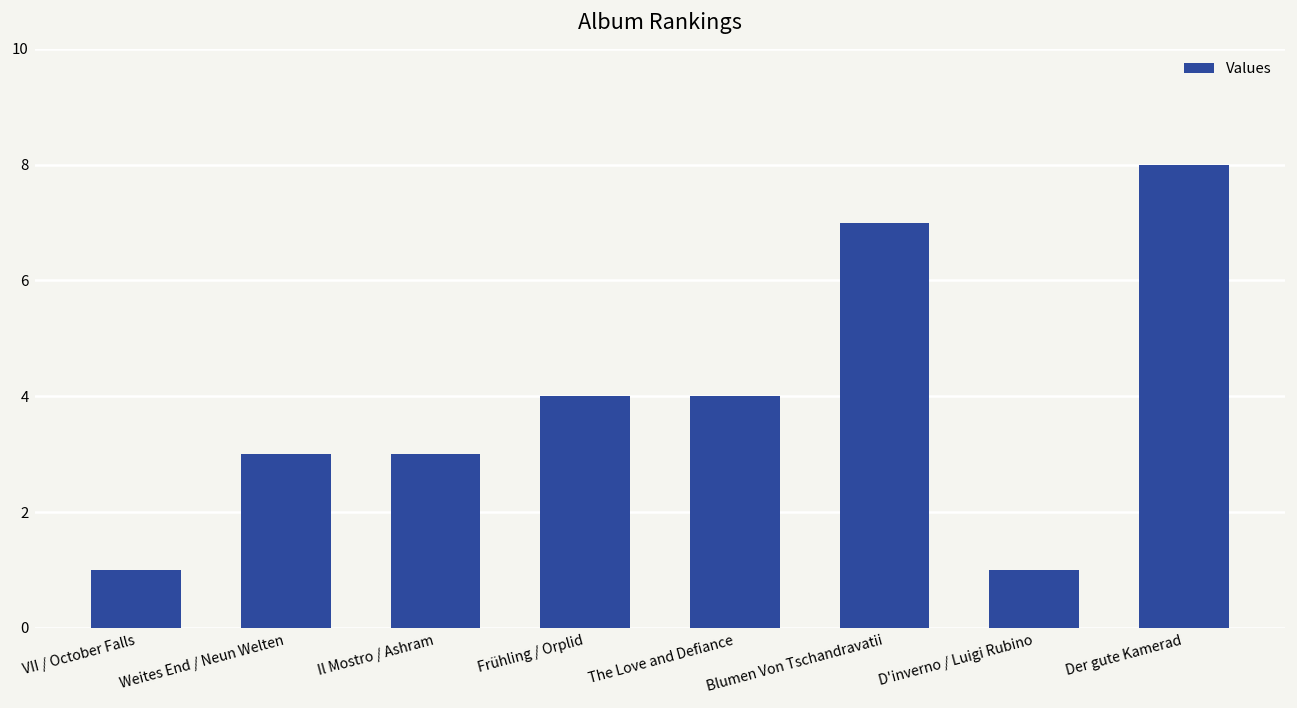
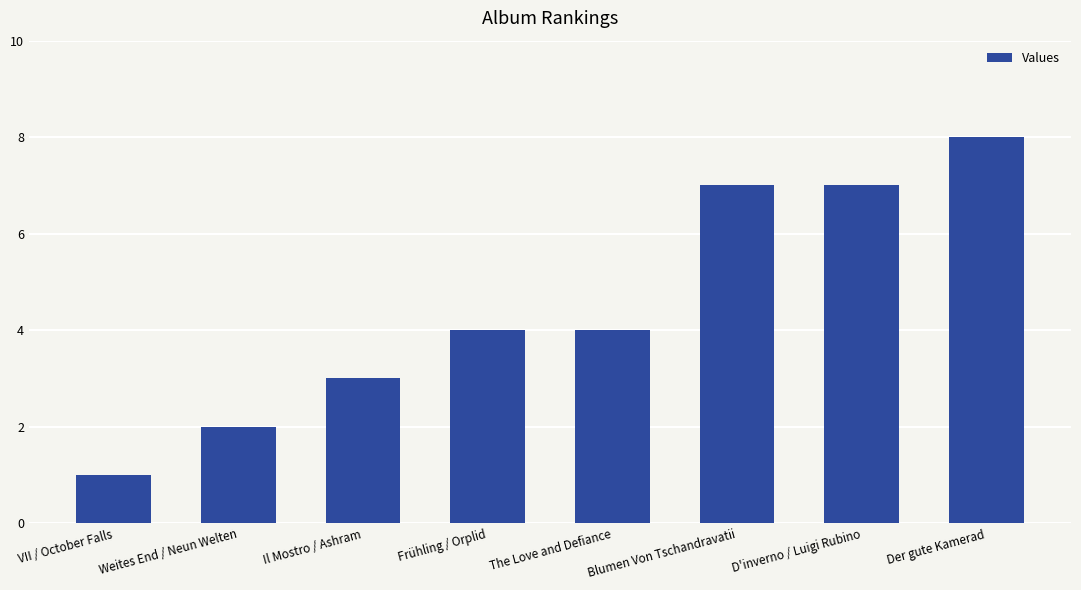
Weites End / Neun Welten: 3 -> 2
D'inverno / Luigi Rubino: 1 -> 7
